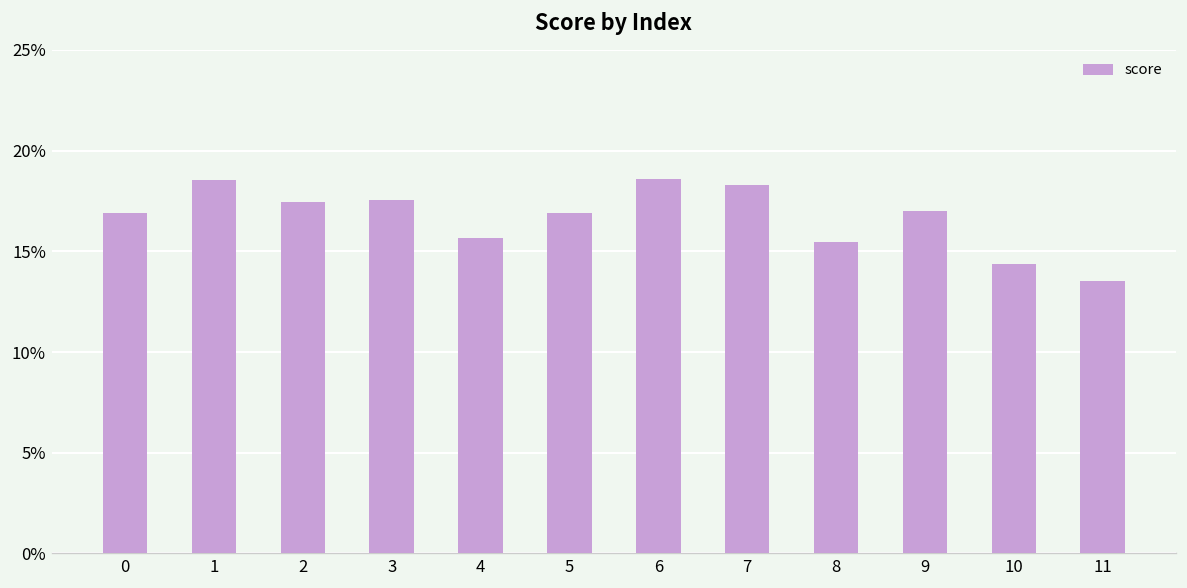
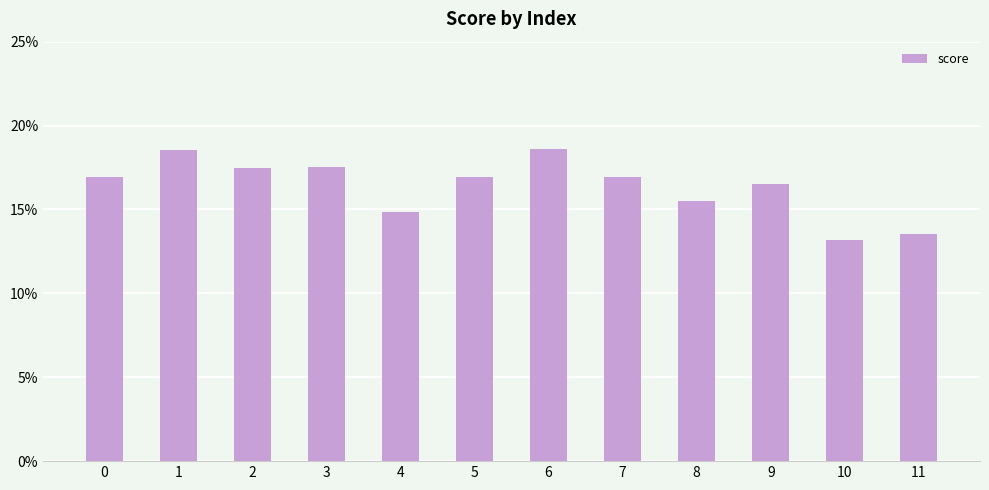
4: 15.6% -> 14.8%
7: 18.3% -> 16.9%
9: 17.0% -> 16.5%
10: 14.4% -> 13.2%
